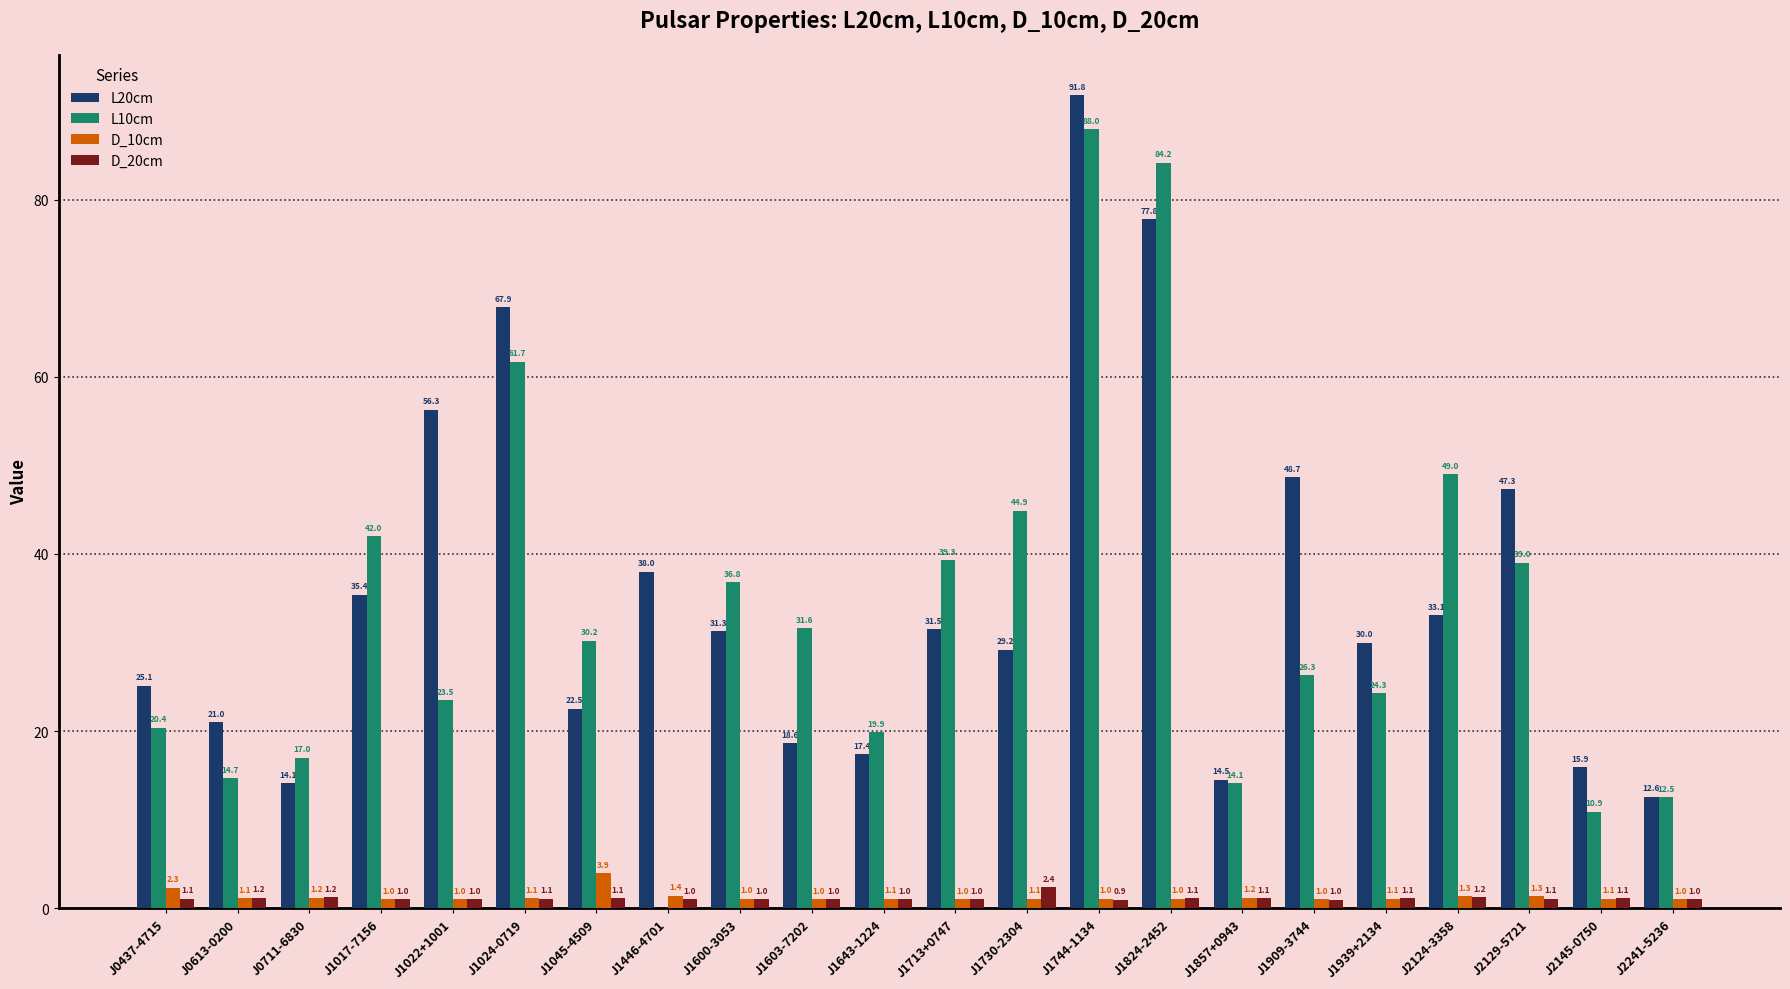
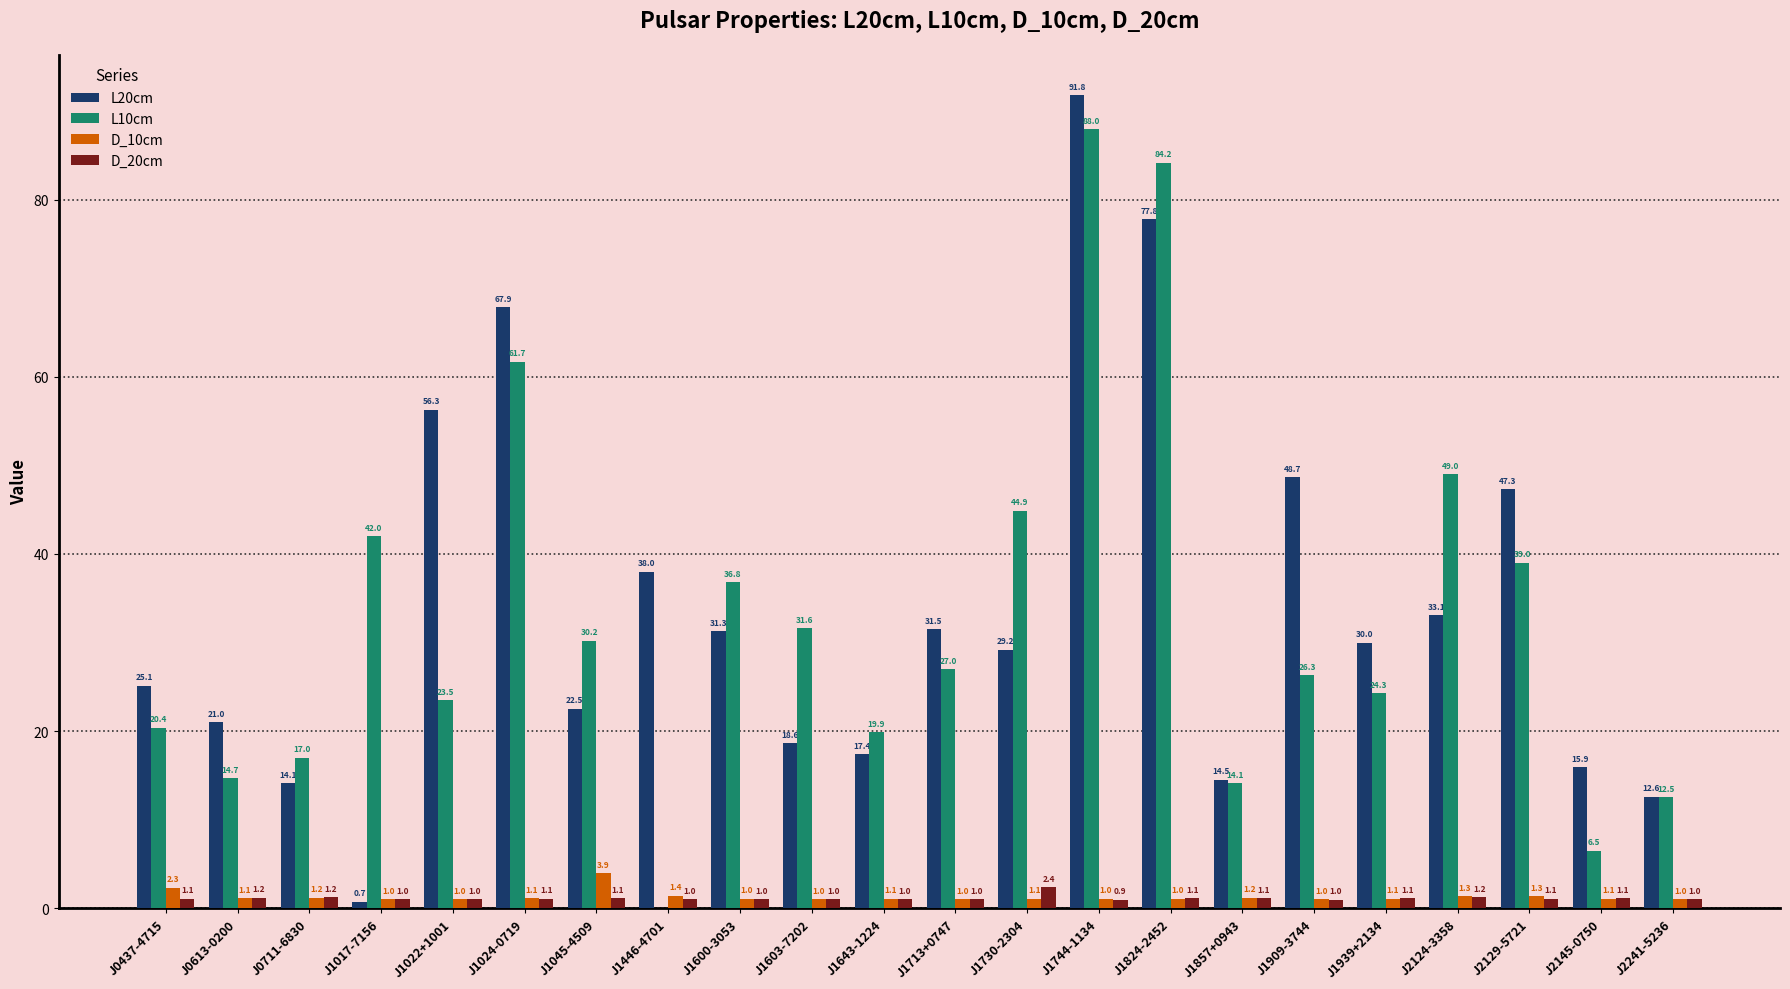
L20cm, J1017-7156: 35.4 -> 0.7
L10cm, J1713+0747: 39.3 -> 27.0
L10cm, J2145-0750: 10.9 -> 6.5
